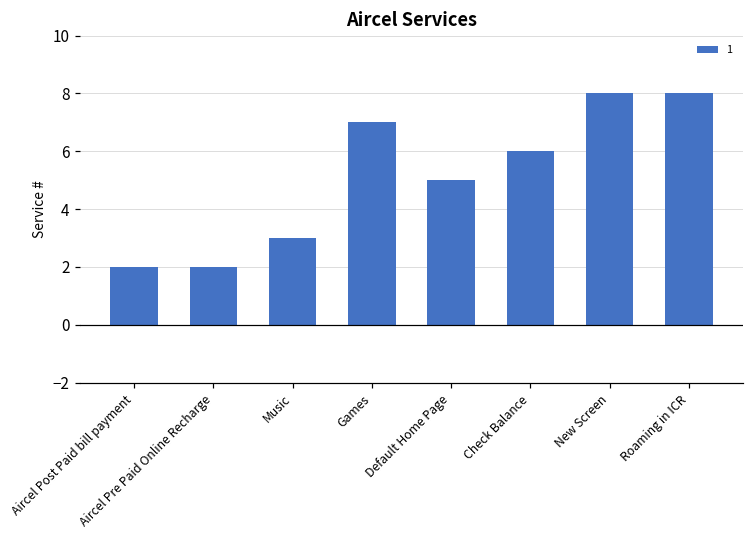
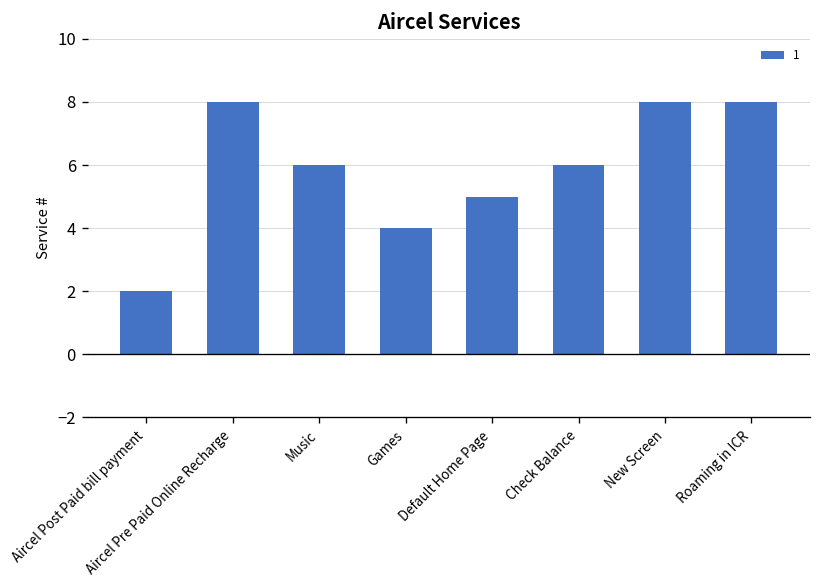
Aircel Pre Paid Online Recharge: 2 -> 8
Music: 3 -> 6
Games: 7 -> 4
